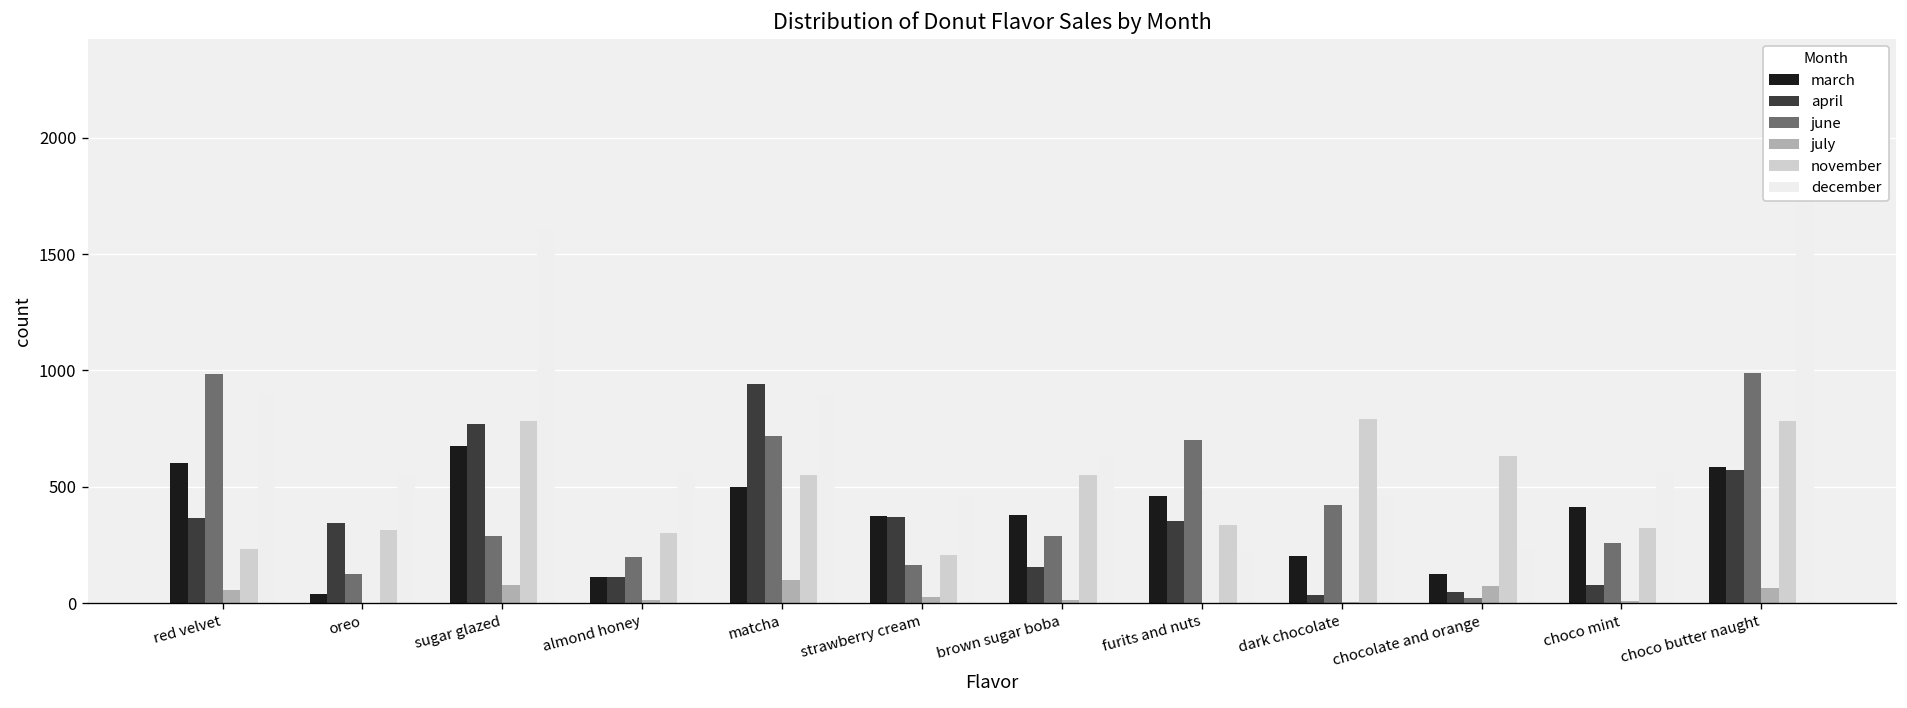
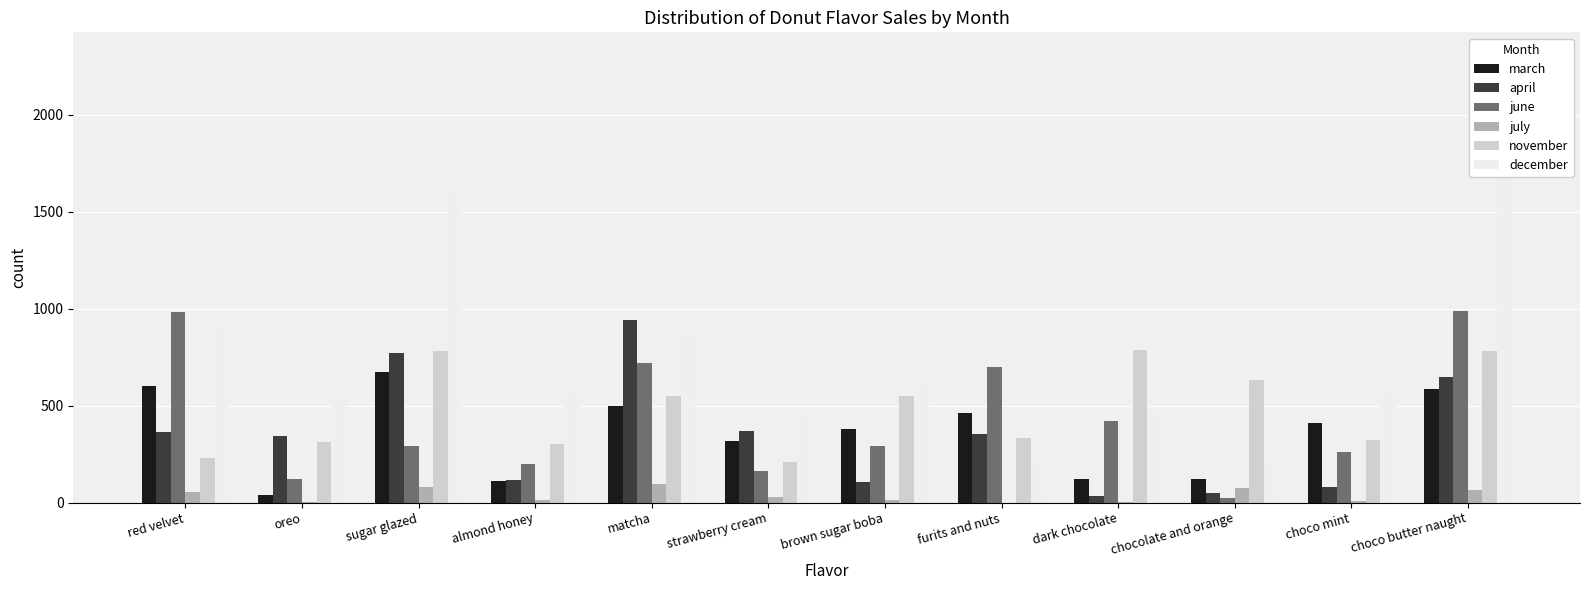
march, strawberry cream: 370 -> 320
april, brown sugar boba: 150 -> 110
march, dark chocolate: 200 -> 120
april, choco butter naught: 570 -> 650
